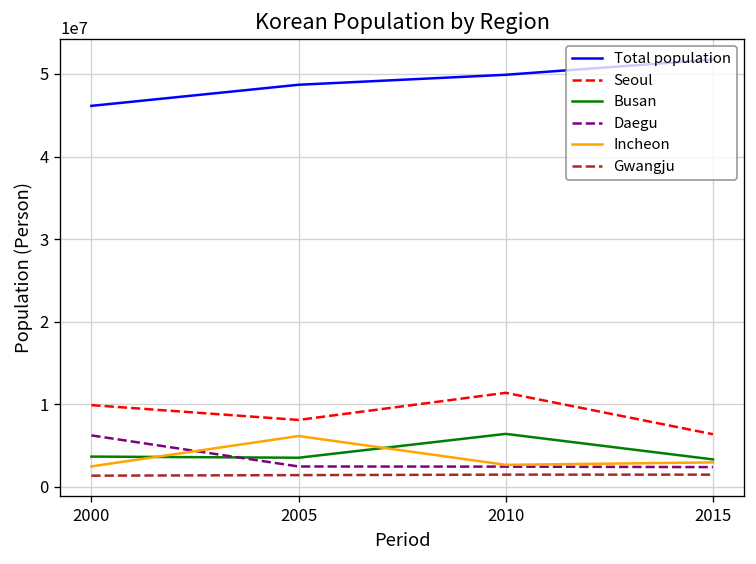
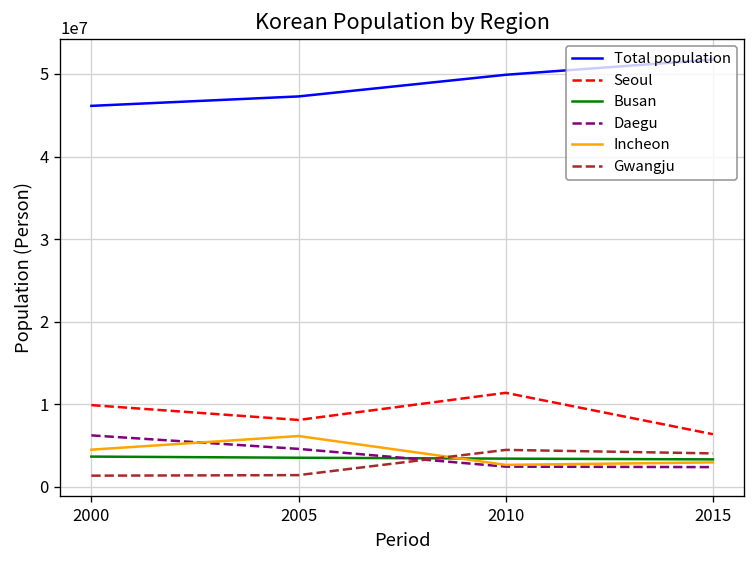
Incheon, 2000: 2000000 -> 5000000
Total population, 2005: 49000000 -> 47000000
Daegu, 2005: 2000000 -> 5000000
Busan, 2010: 6000000 -> 3000000
Gwangju, 2010: 1000000 -> 4000000
Gwangju, 2015: 1000000 -> 4000000
